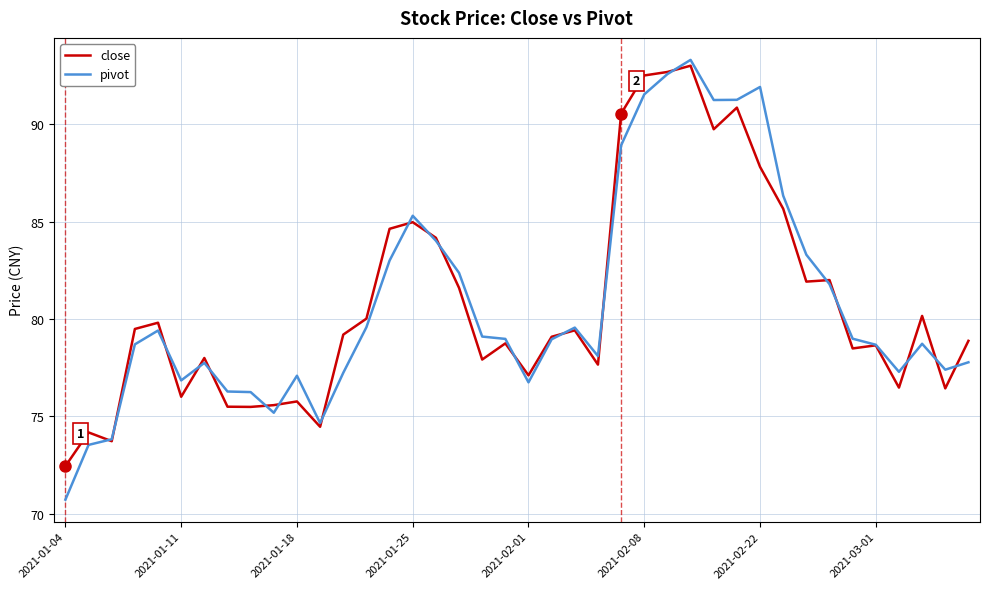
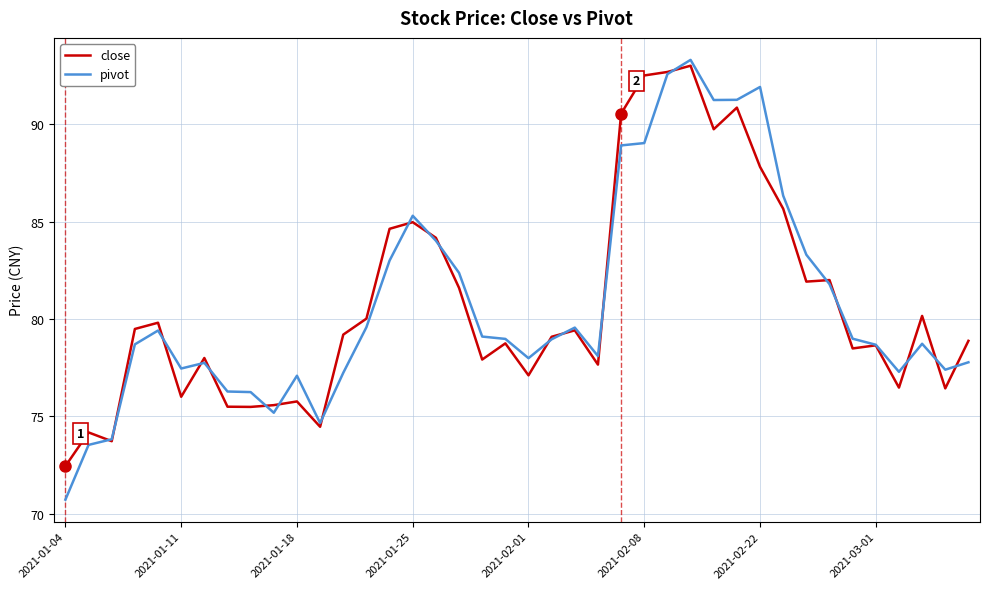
pivot, 2021-01-11: 76.9 -> 77.5
pivot, 2021-02-01: 76.8 -> 78.0
pivot, 2021-02-08: 91.5 -> 89.0
